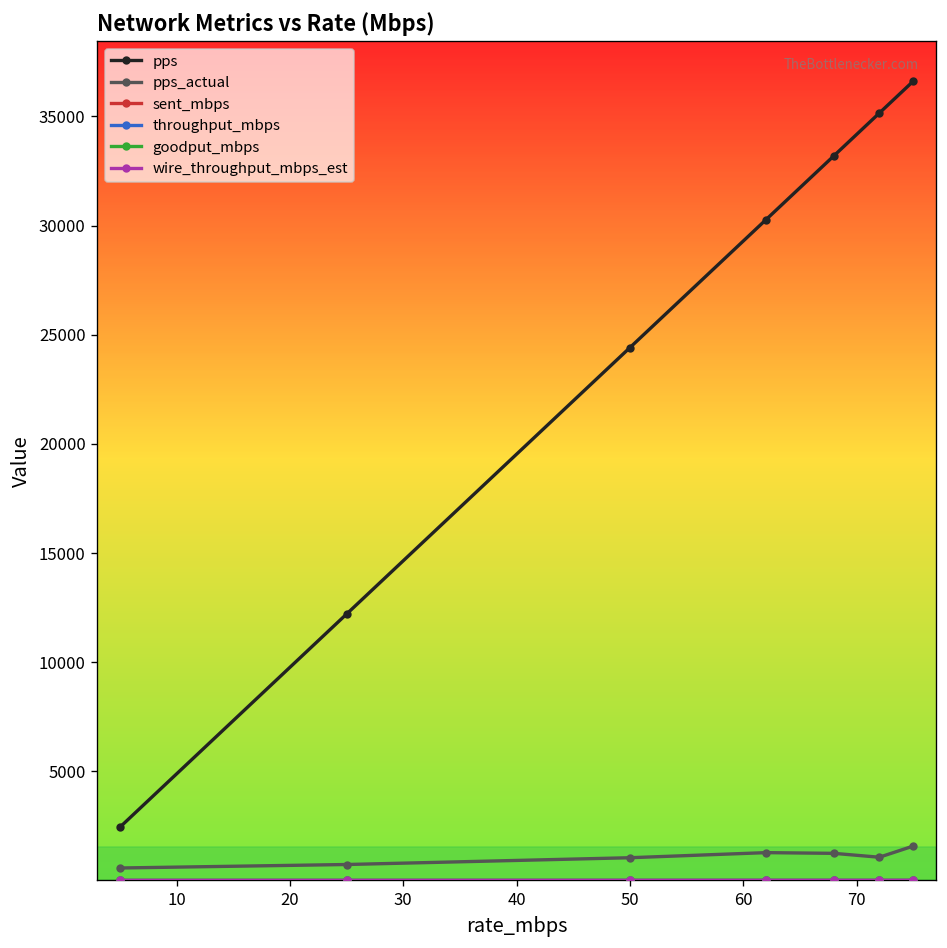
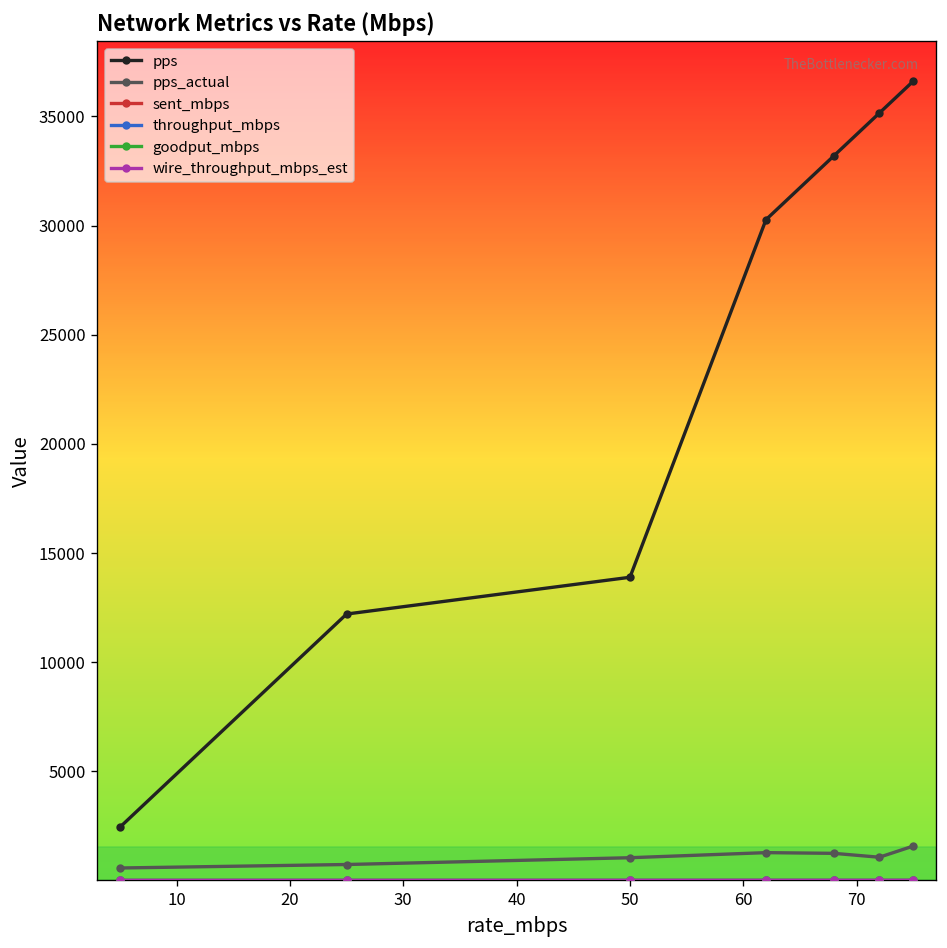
pps, 50: 24400 -> 13900
